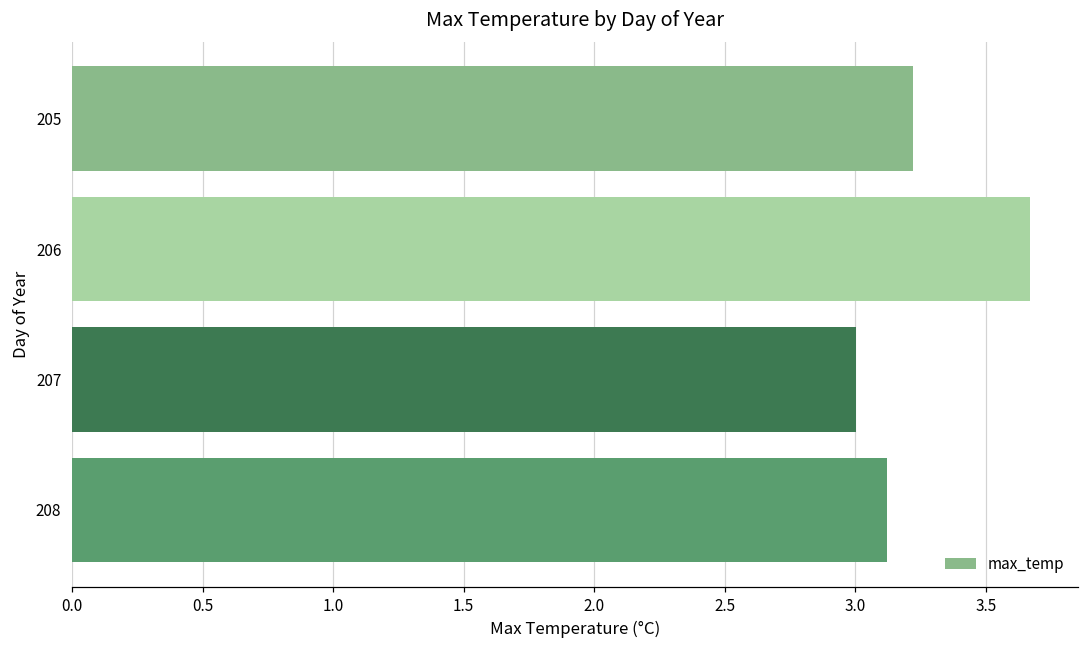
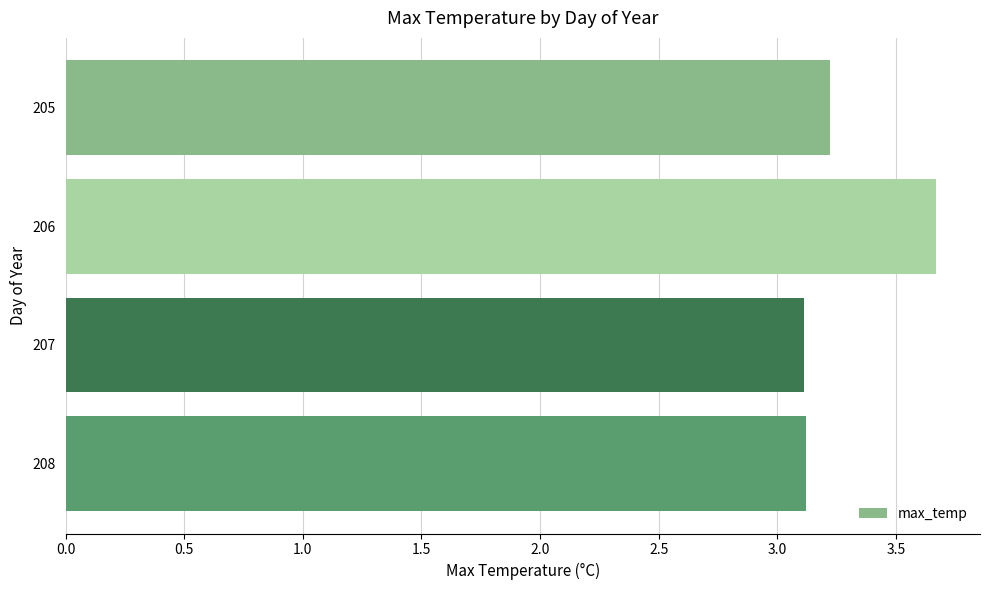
207: 3.00 -> 3.11
